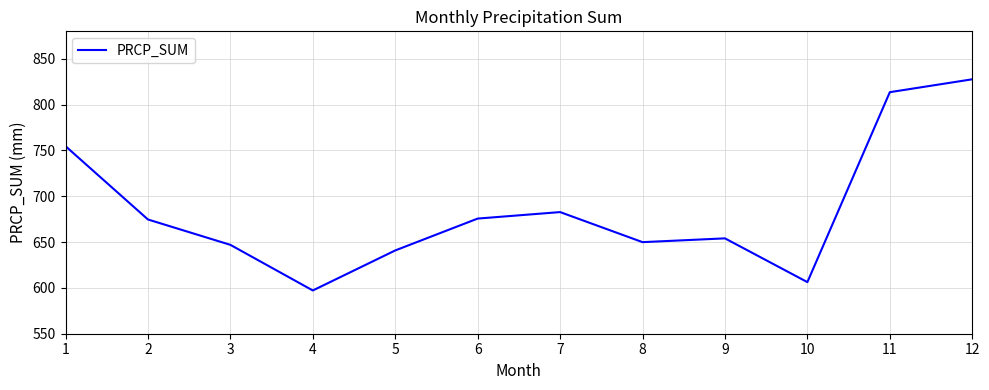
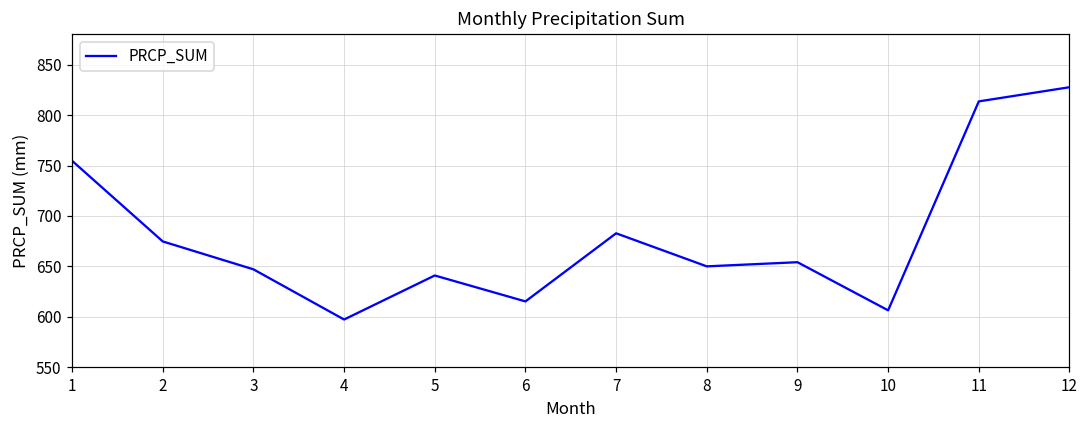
6: 680 -> 620
